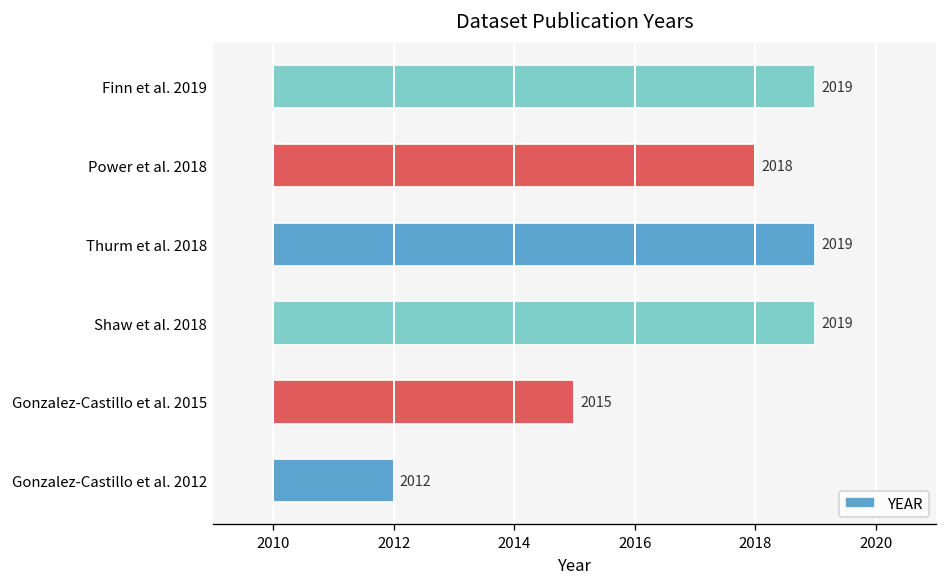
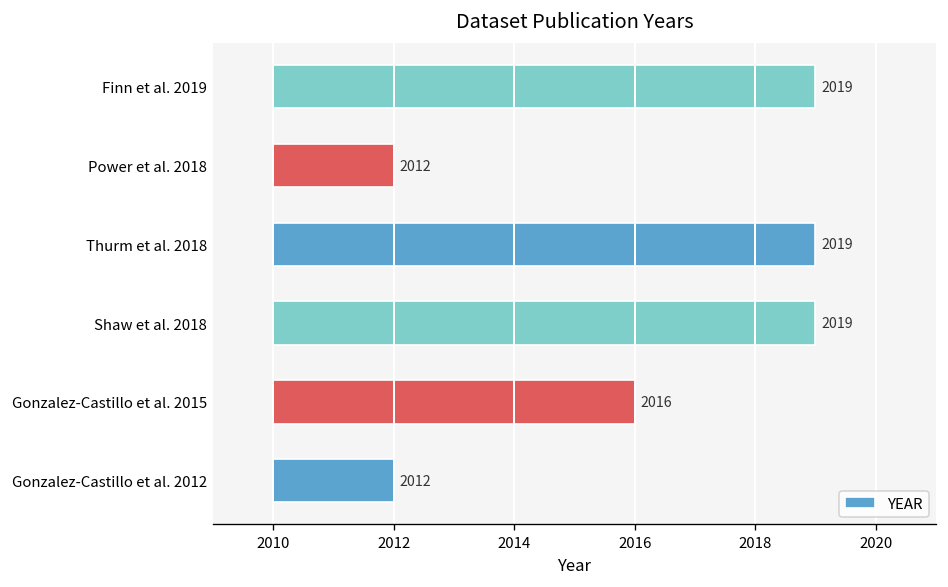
Power et al. 2018: 2018 -> 2012
Gonzalez-Castillo et al. 2015: 2015 -> 2016
